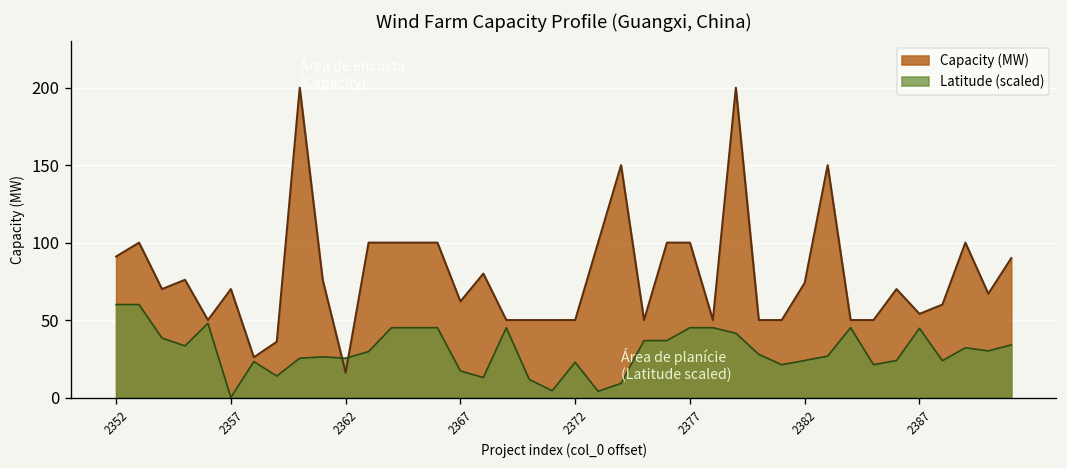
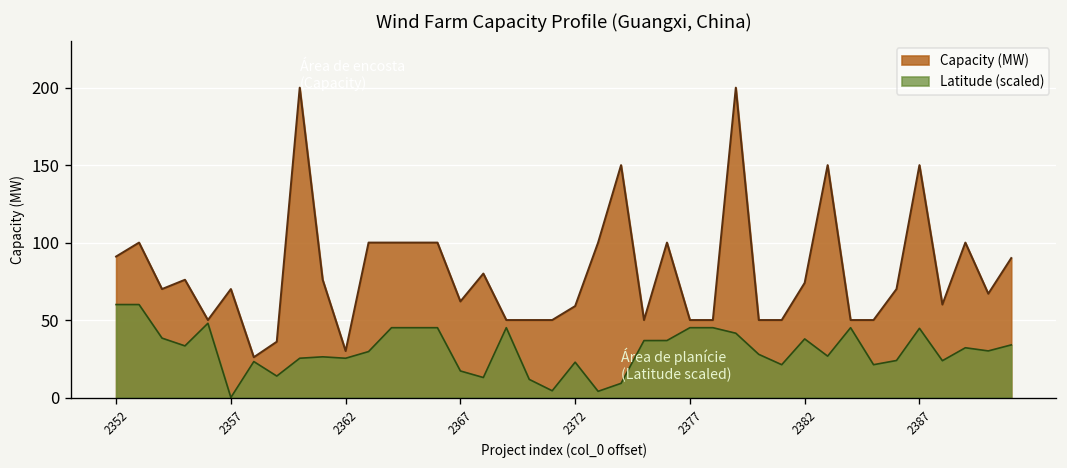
Capacity (MW), 2362: 16 -> 30
Capacity (MW), 2372: 50 -> 59
Capacity (MW), 2377: 100 -> 50
Latitude (scaled), 2382: 24 -> 38
Capacity (MW), 2387: 54 -> 150
